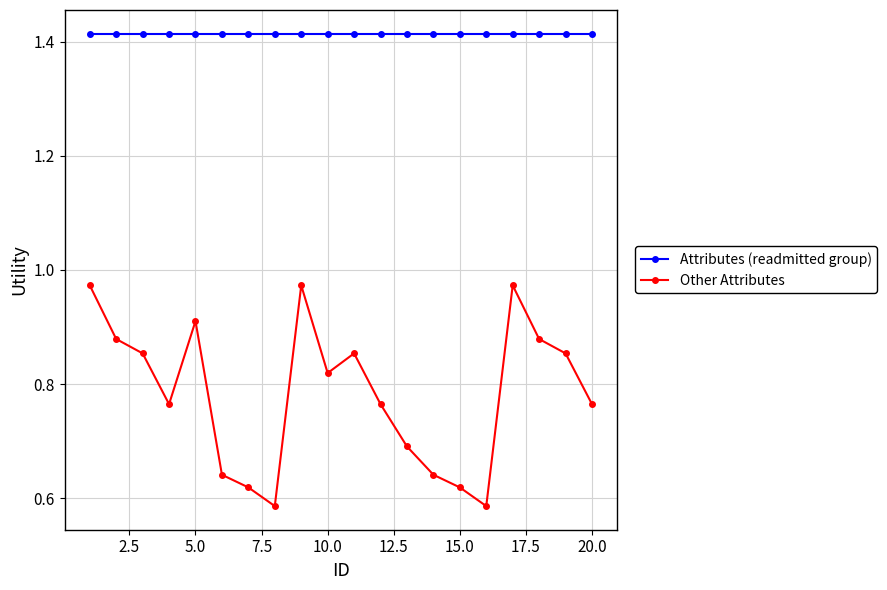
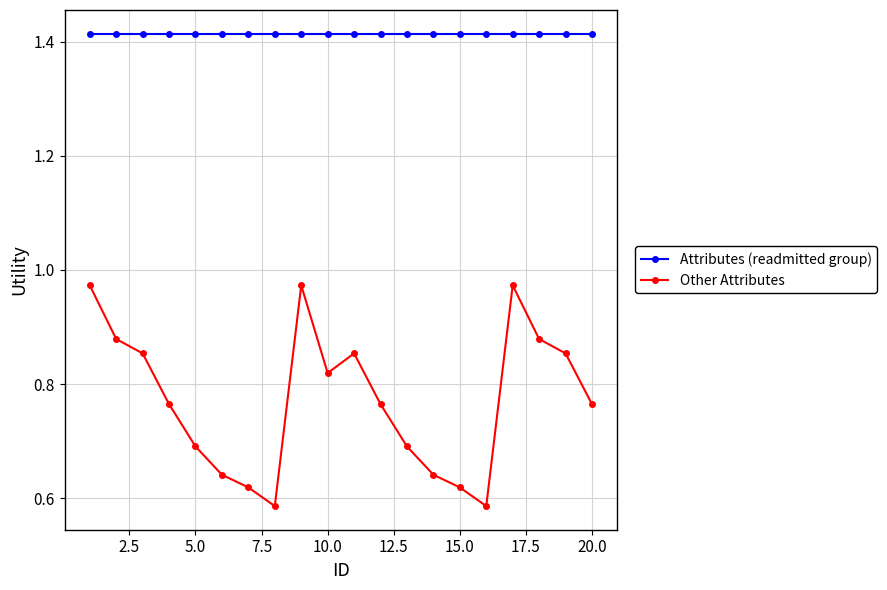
Other Attributes, 5.0: 0.91 -> 0.69
